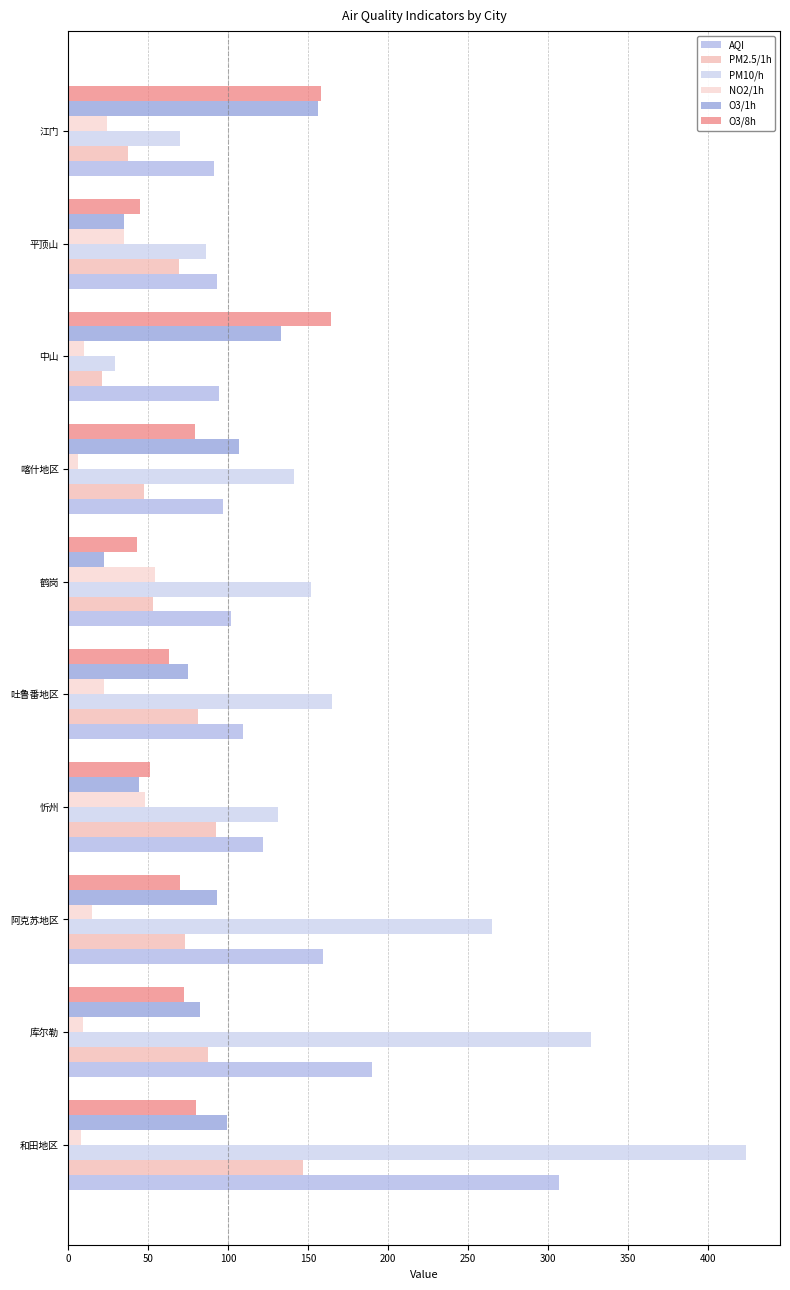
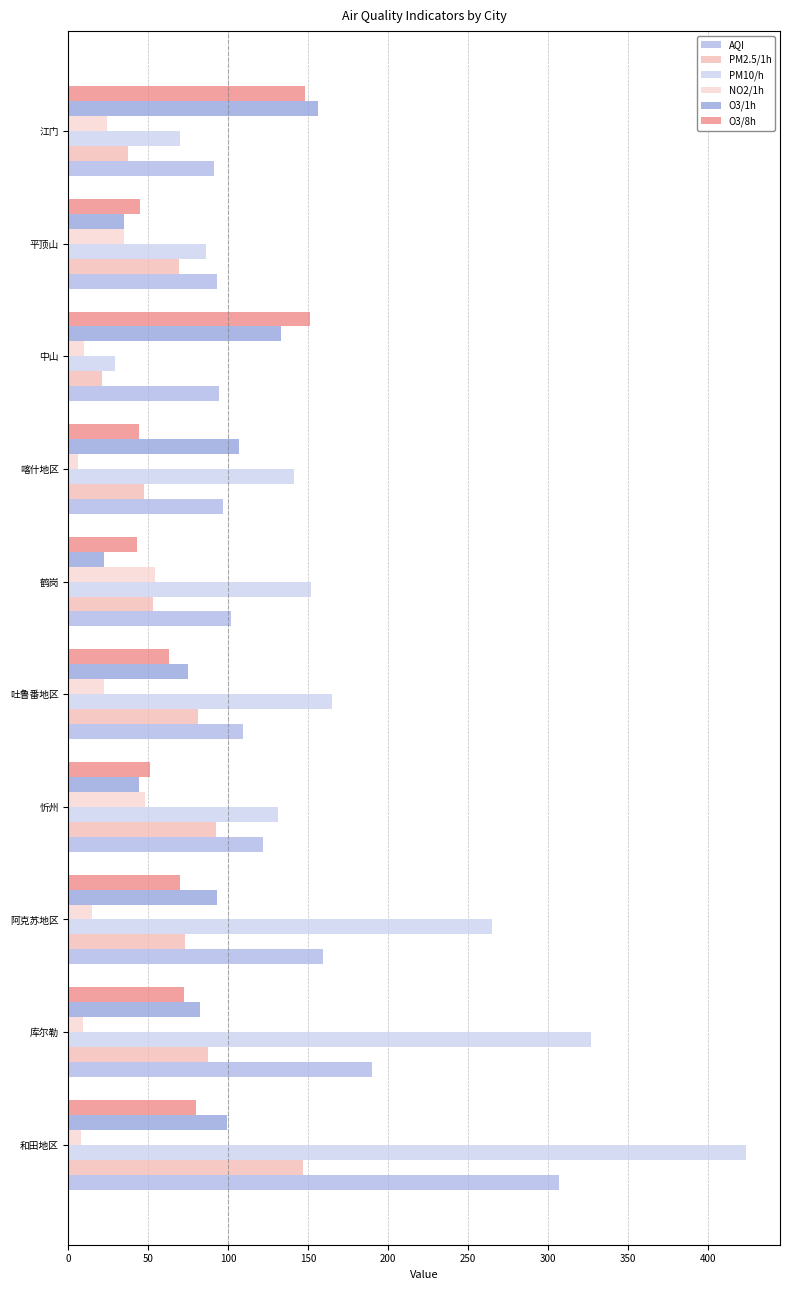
O3/8h, 江门: 158 -> 148
O3/8h, 中山: 164 -> 151
O3/8h, 喀什地区: 79 -> 44
